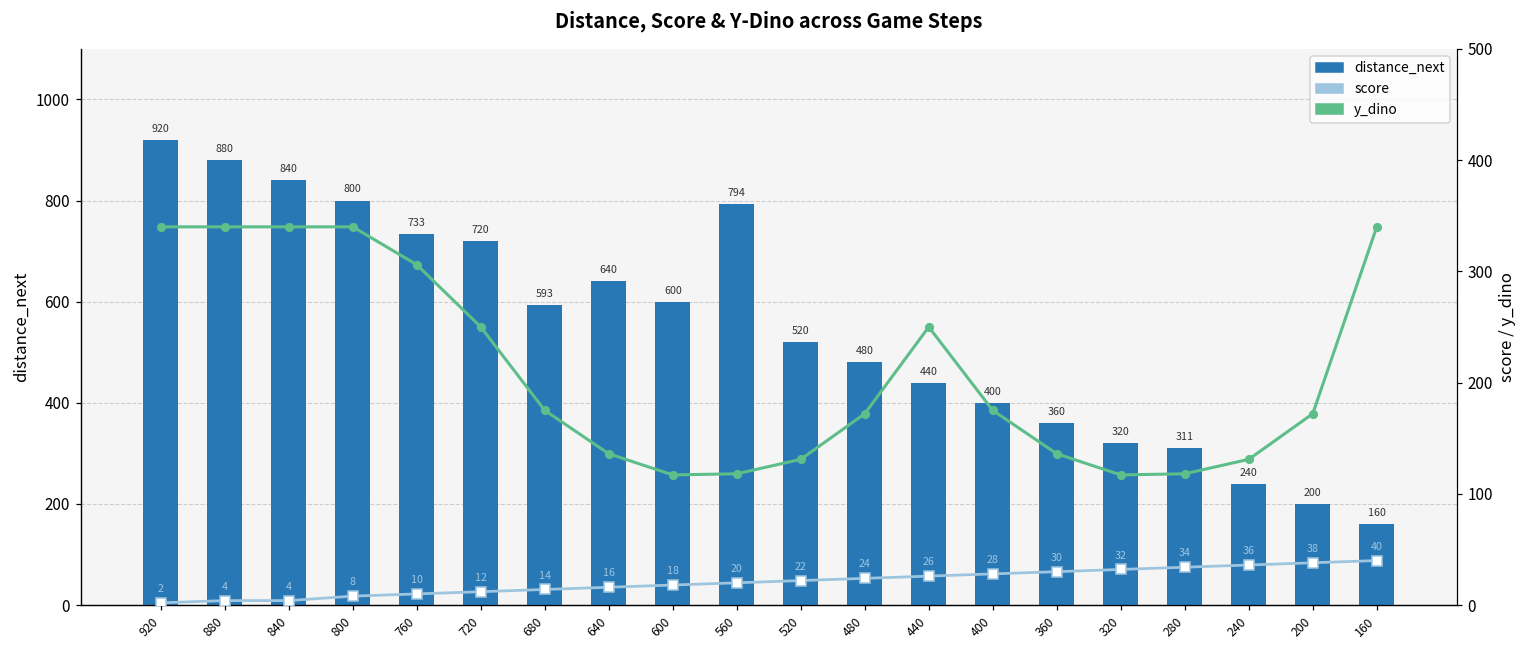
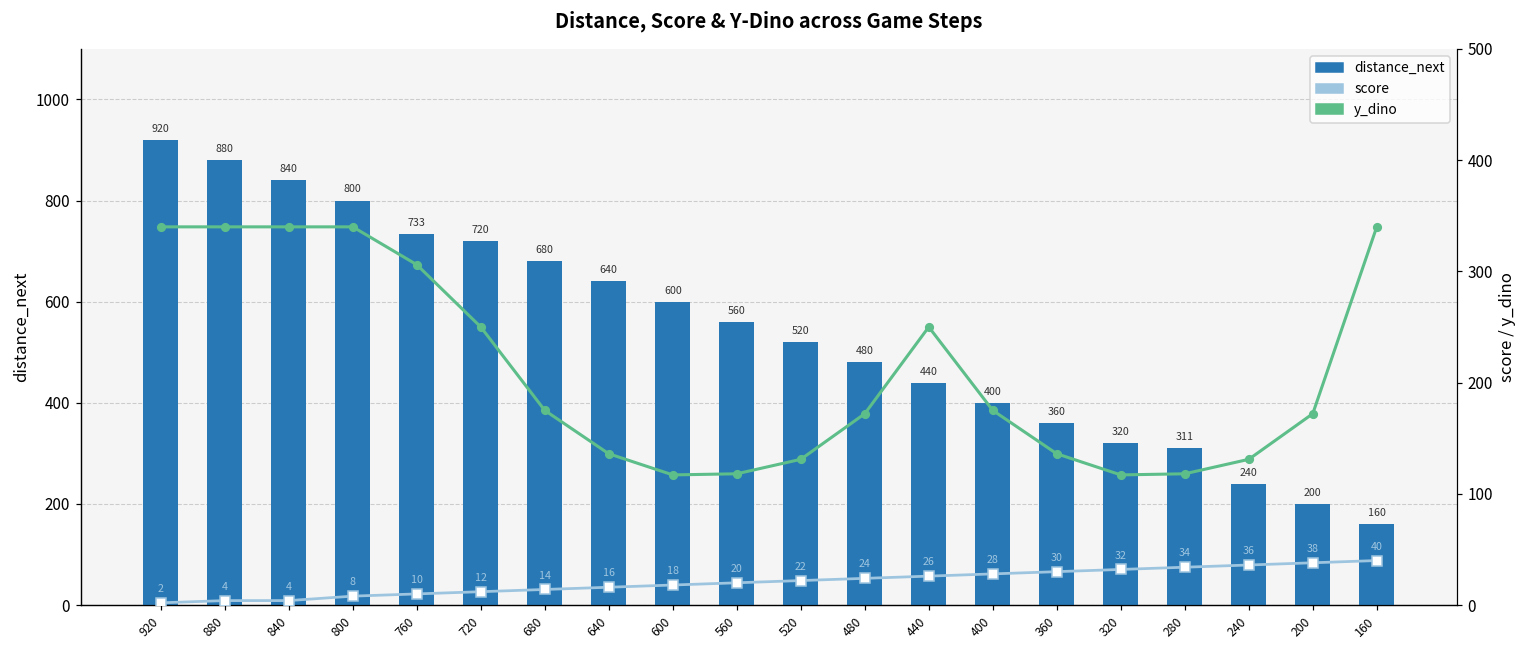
distance_next, 680: 593 -> 680
distance_next, 560: 794 -> 560
